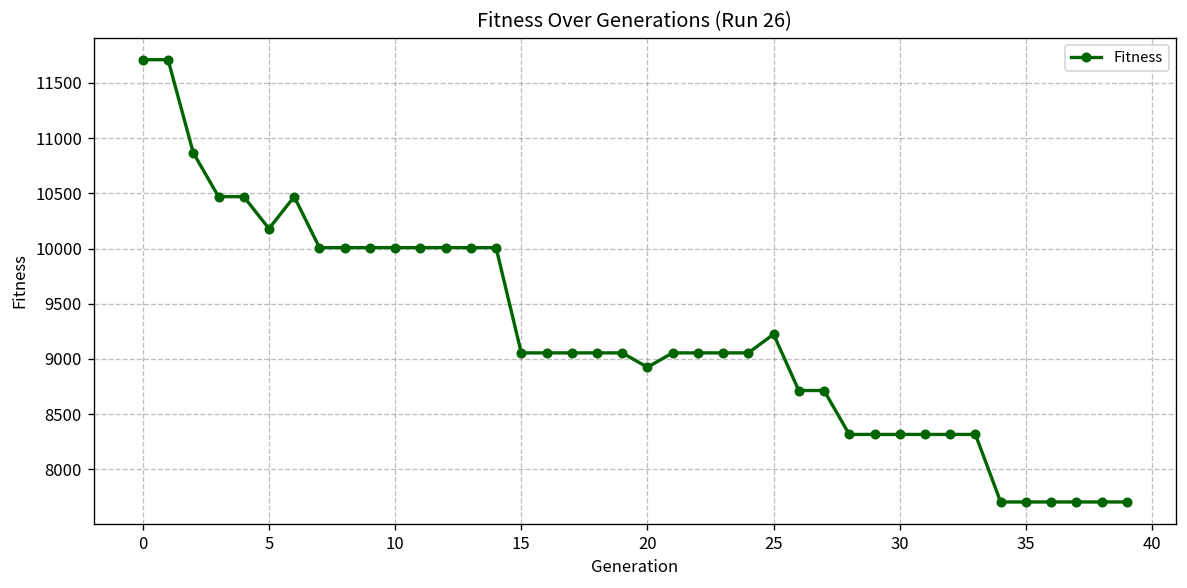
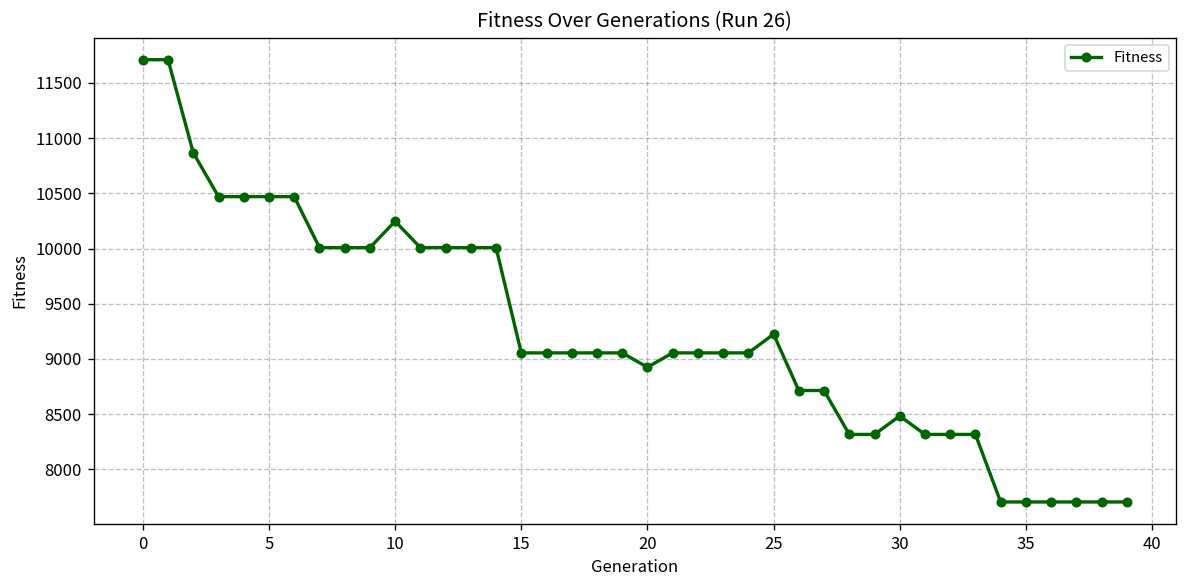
5: 10200 -> 10500
10: 10000 -> 10200
30: 8300 -> 8500
